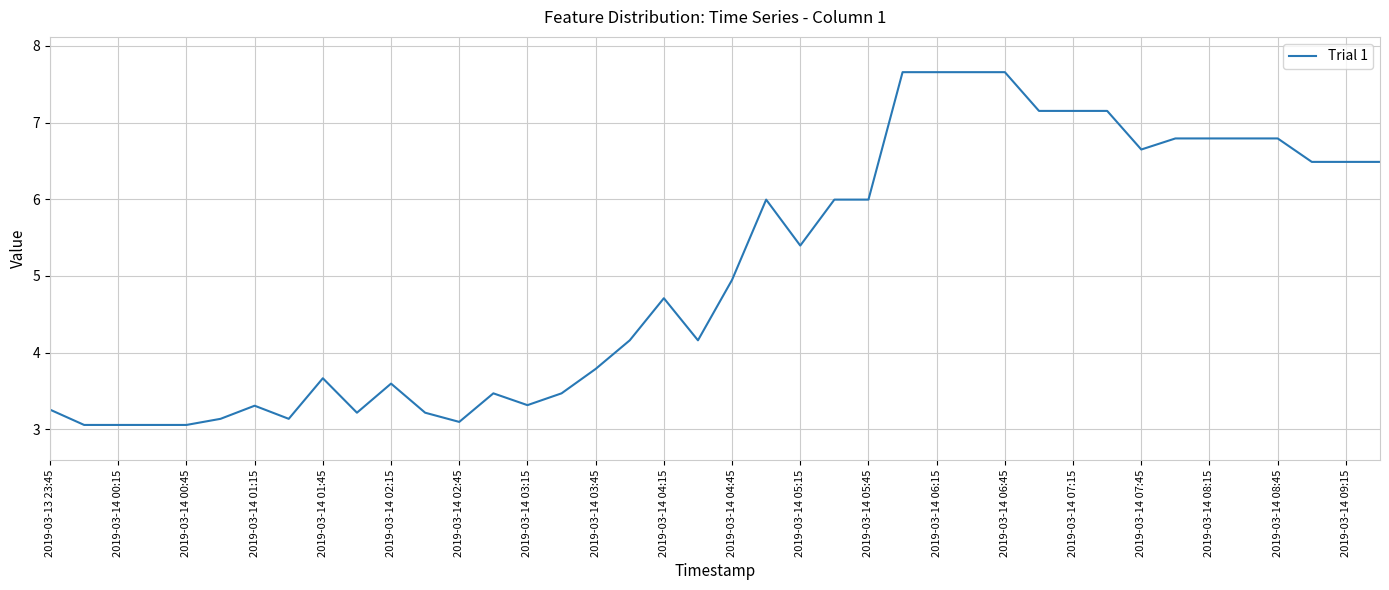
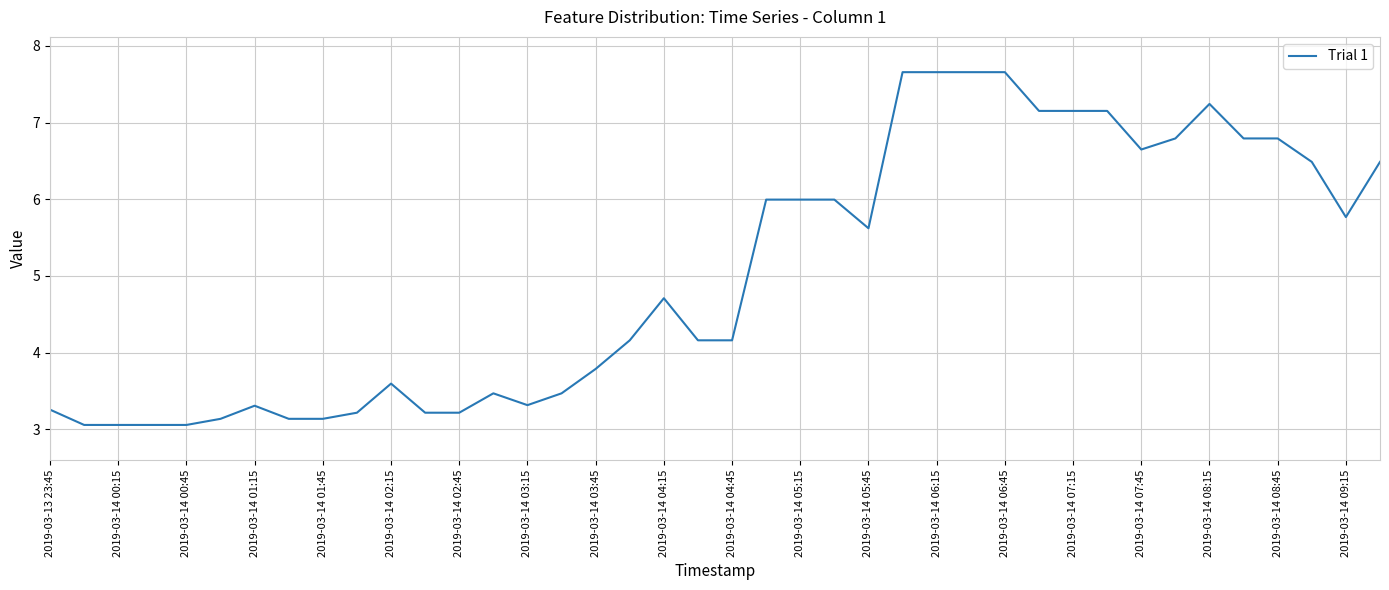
2019-03-14 01:45: 3.7 -> 3.1
2019-03-14 02:45: 3.1 -> 3.2
2019-03-14 04:45: 4.9 -> 4.2
2019-03-14 05:15: 5.4 -> 6.0
2019-03-14 05:45: 6.0 -> 5.6
2019-03-14 08:15: 6.8 -> 7.2
2019-03-14 09:15: 6.5 -> 5.8
